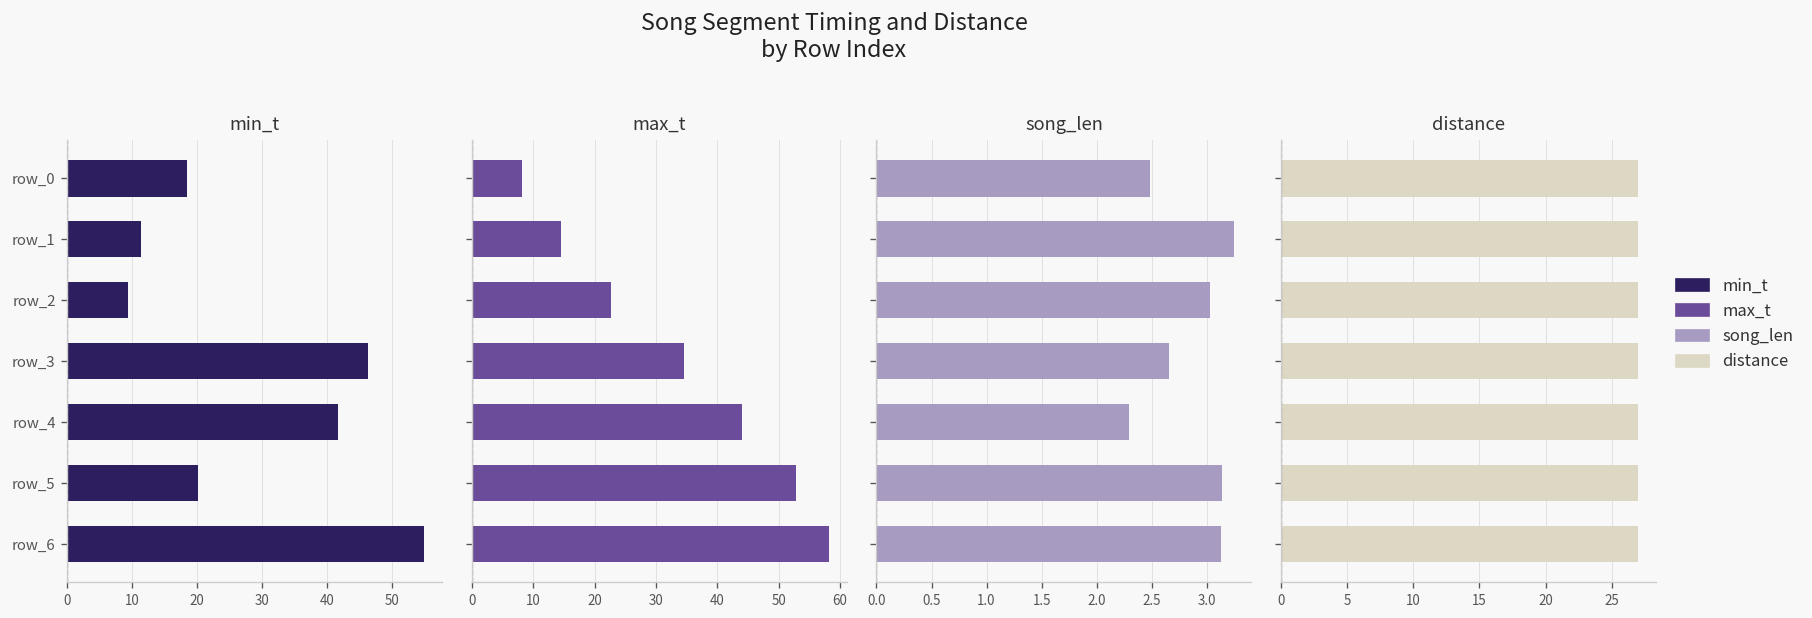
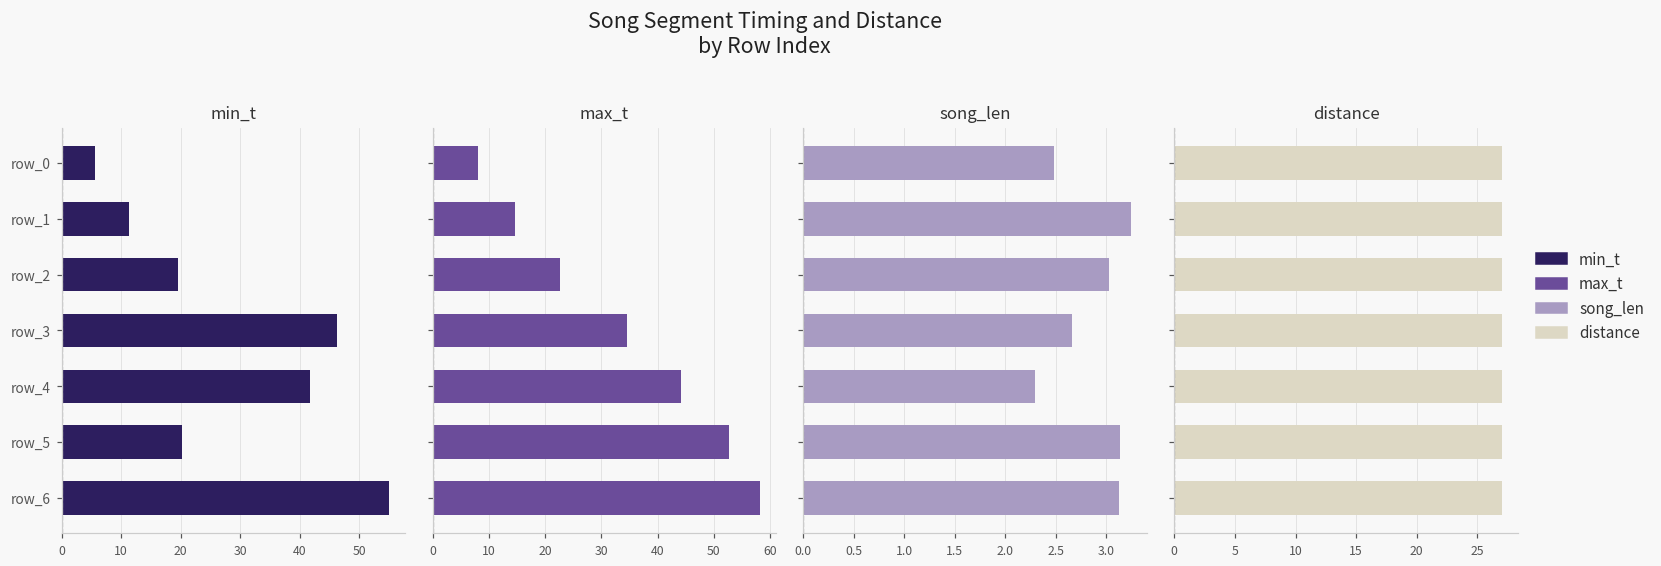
min_t, row_0: 18 -> 6
min_t, row_2: 9 -> 20
